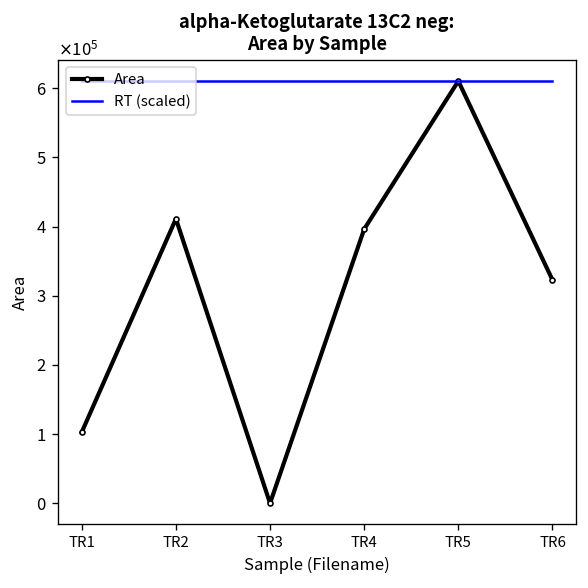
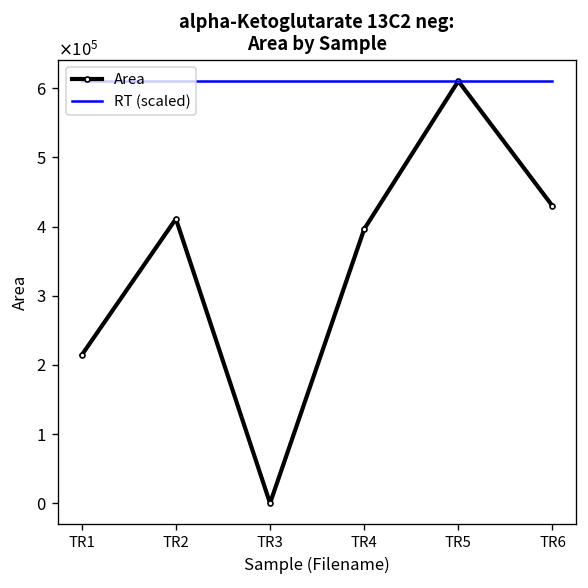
Area, TR1: 100000 -> 210000
Area, TR6: 320000 -> 430000
